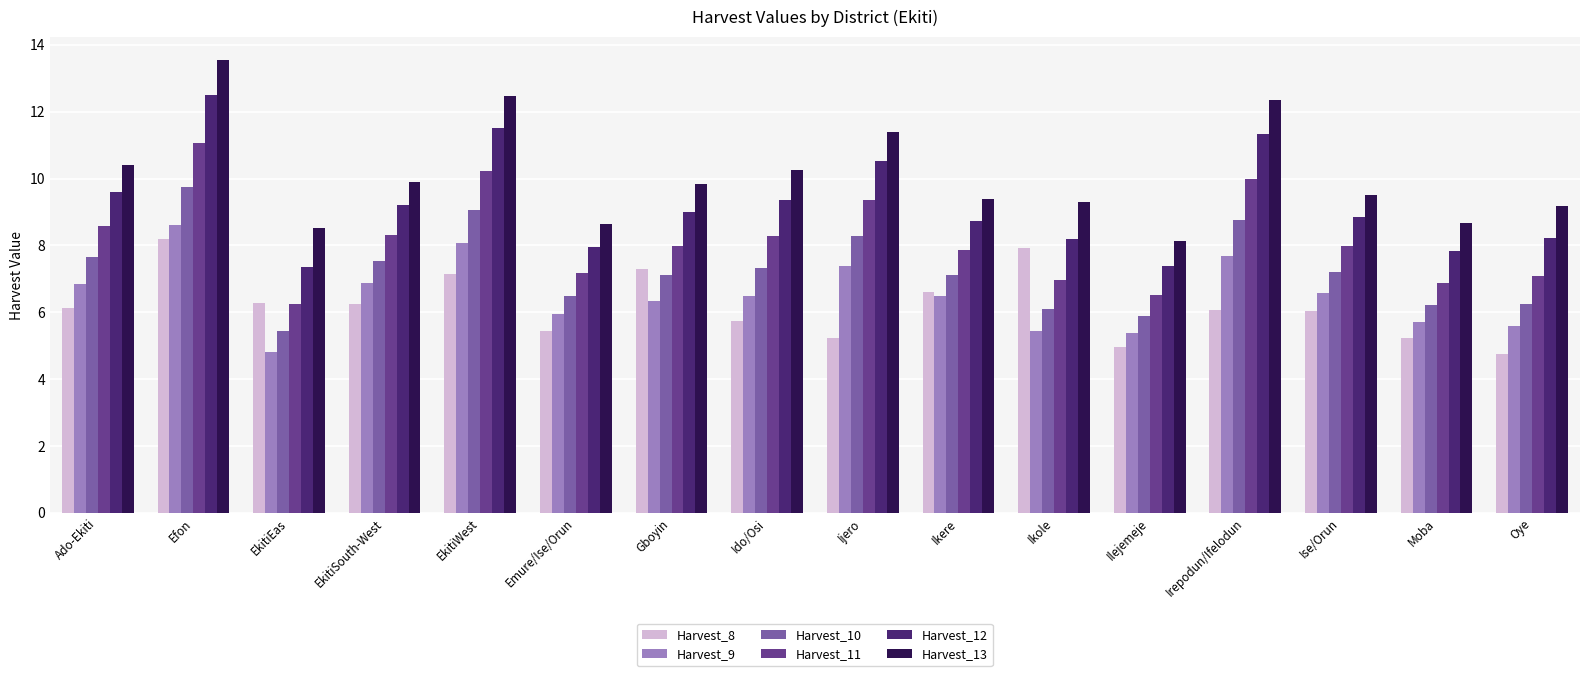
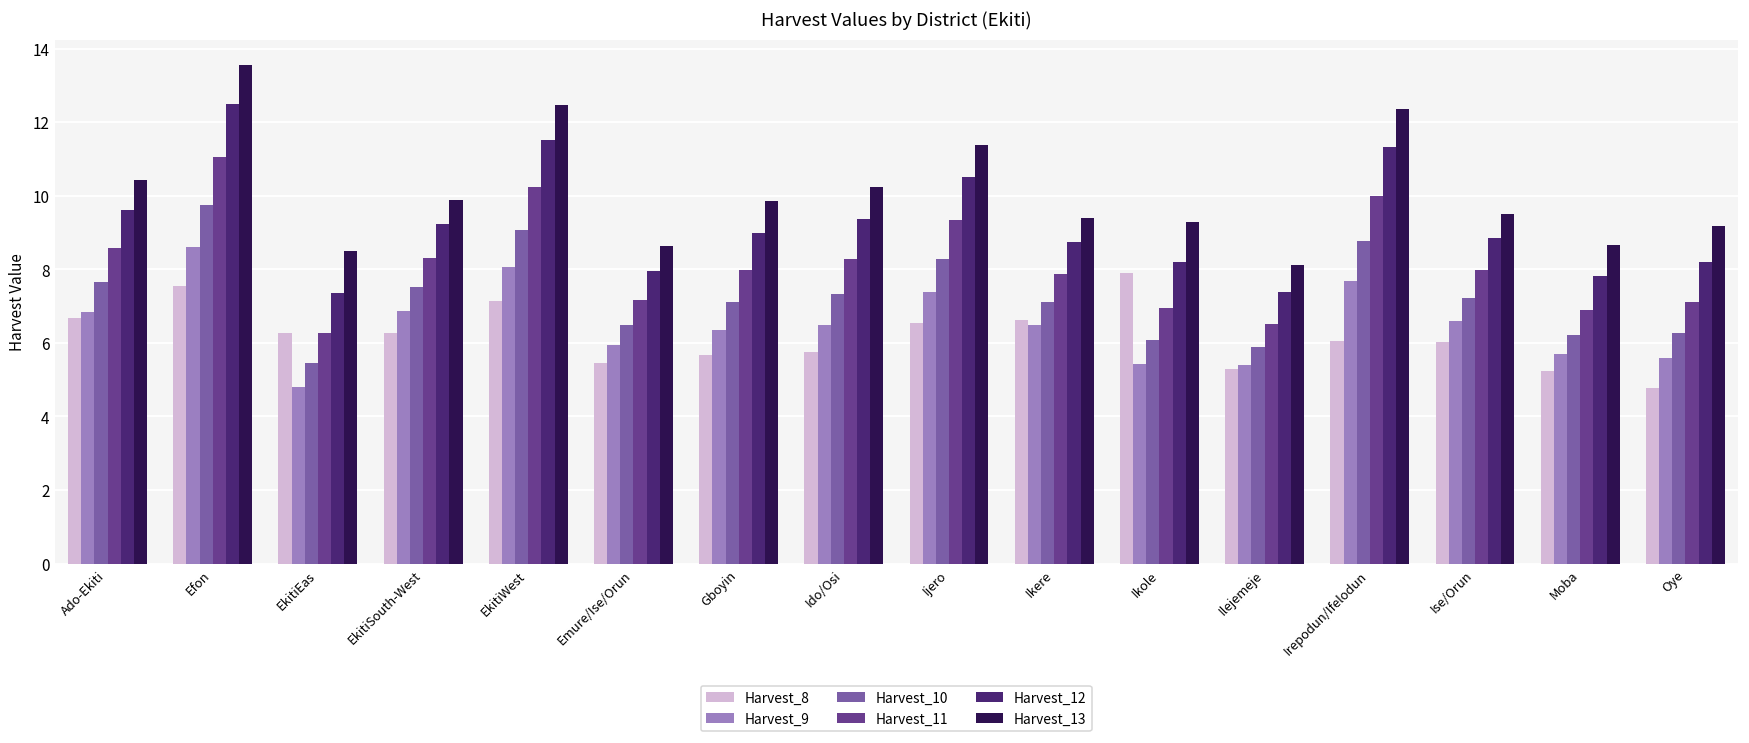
Harvest_8, Ado-Ekiti: 6.1 -> 6.7
Harvest_8, Efon: 8.2 -> 7.6
Harvest_8, Gboyin: 7.3 -> 5.7
Harvest_8, Ijero: 5.2 -> 6.6
Harvest_8, Ilejemeje: 5.0 -> 5.3
